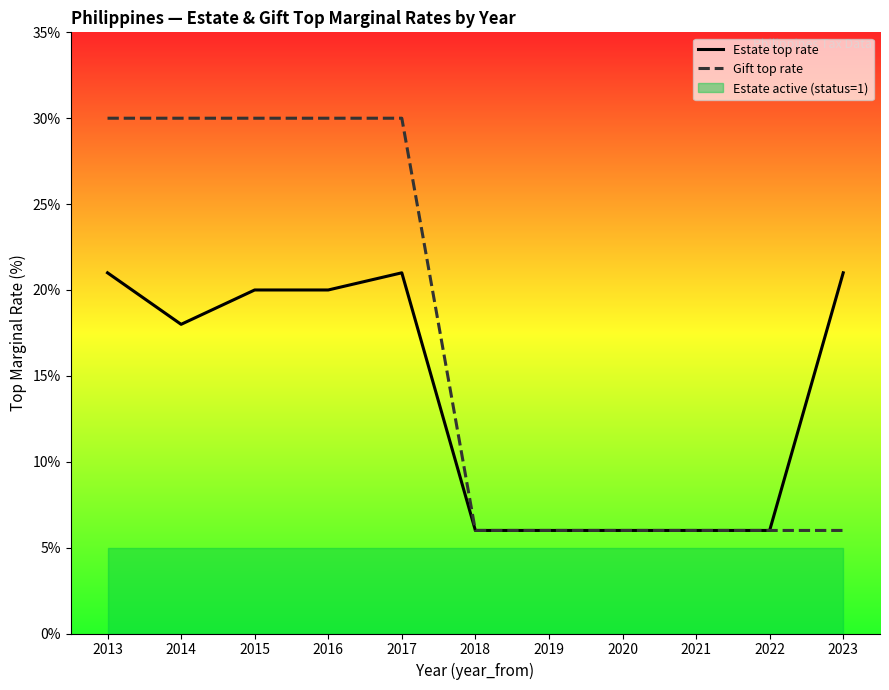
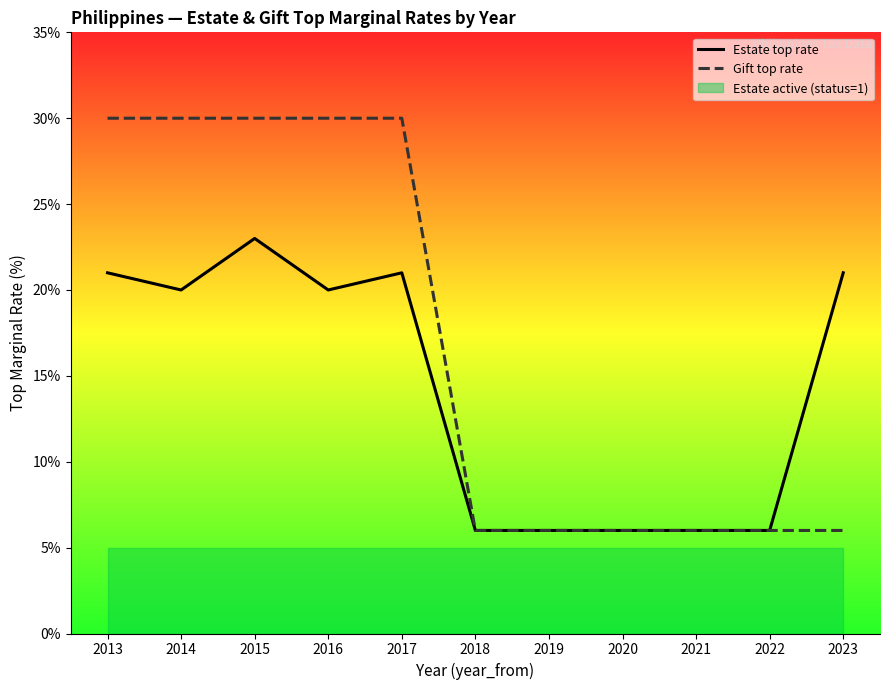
Estate top rate, 2014: 18% -> 20%
Estate top rate, 2015: 20% -> 23%
